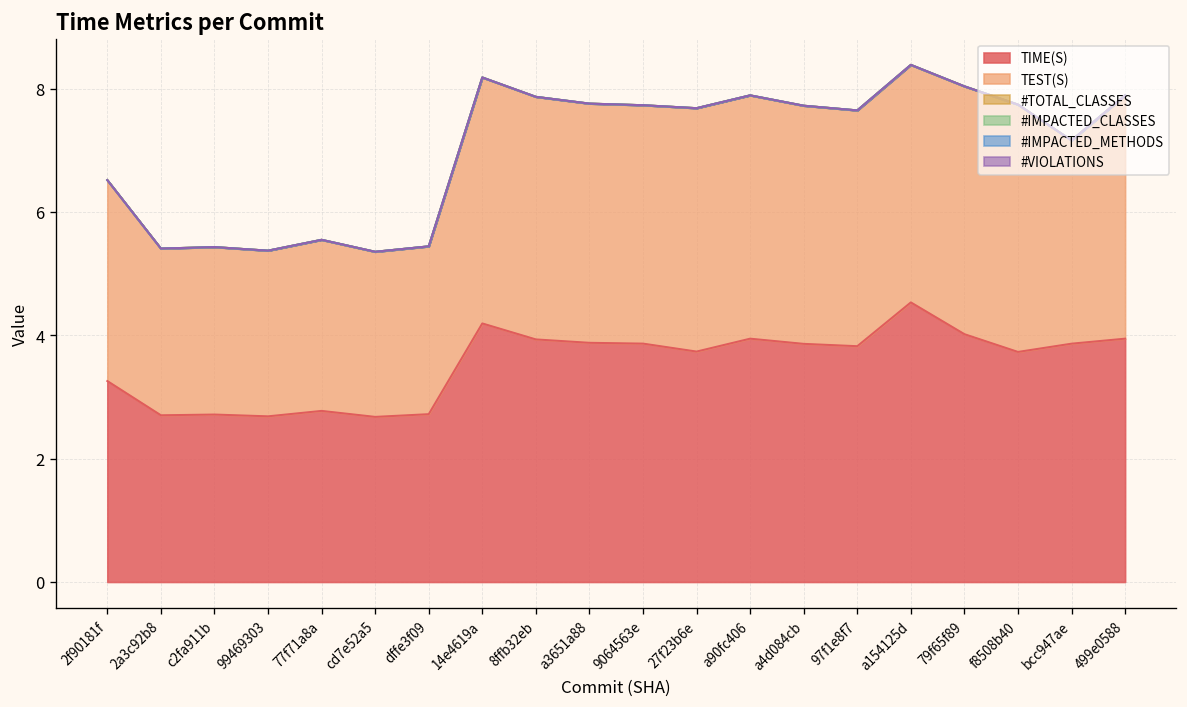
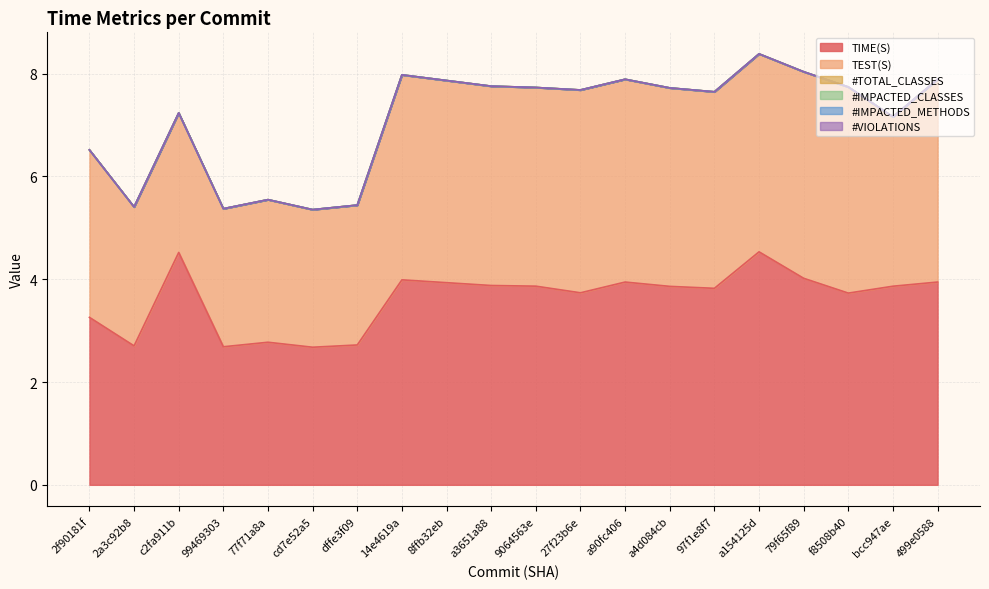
TIME(S), c2fa911b: 2.7 -> 4.5
TIME(S), 14e4619a: 4.2 -> 4.0
